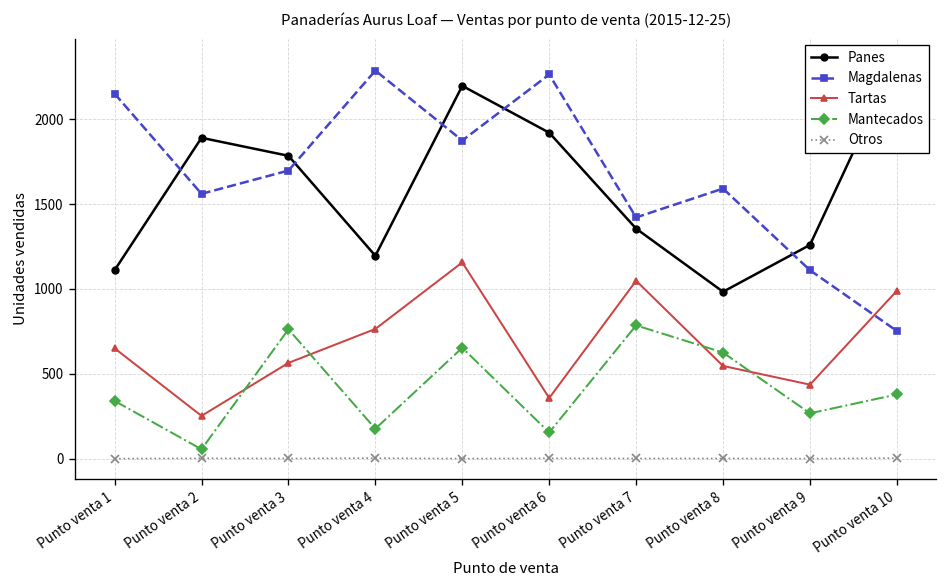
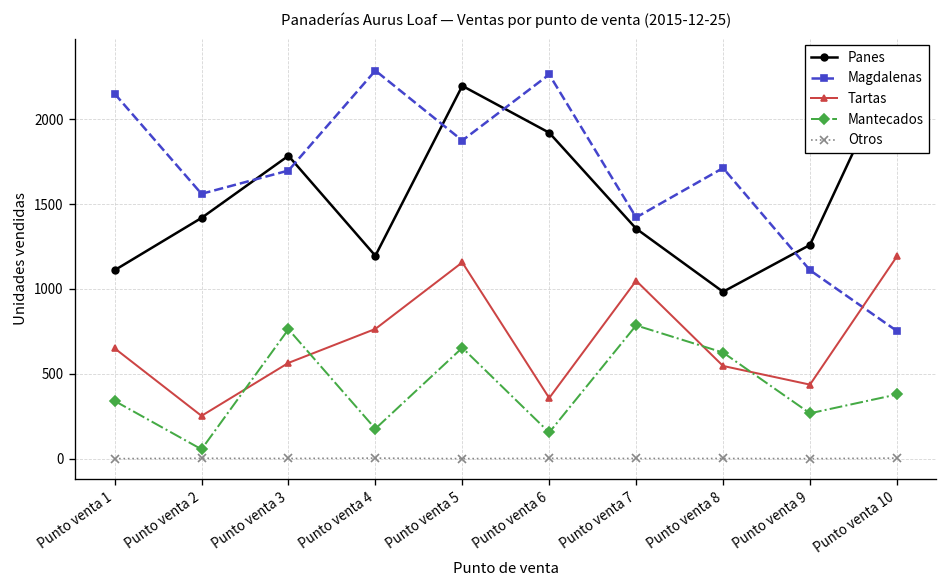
Panes, Punto venta 2: 1890 -> 1420
Magdalenas, Punto venta 8: 1590 -> 1710
Tartas, Punto venta 10: 990 -> 1190
